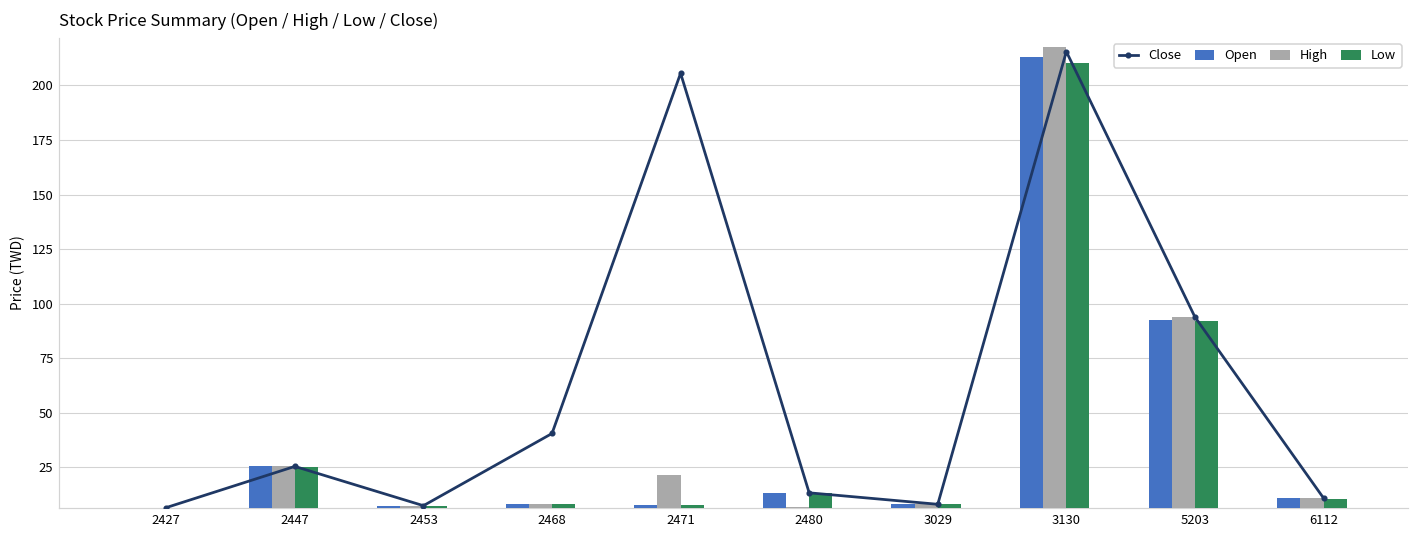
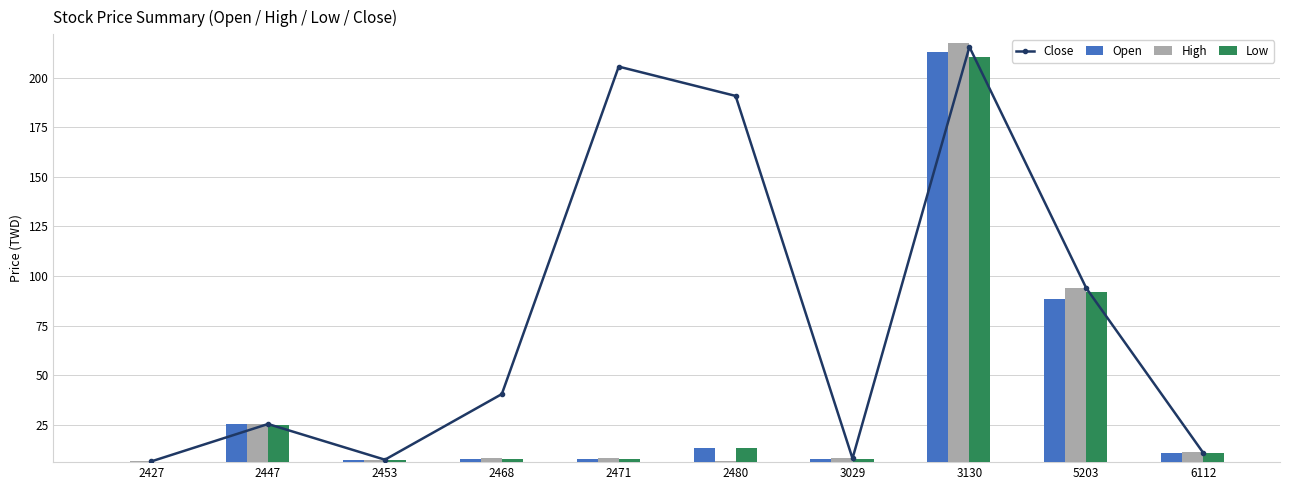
High, 2471: 21 -> 8
Close, 2480: 13 -> 191
Open, 5203: 93 -> 89
